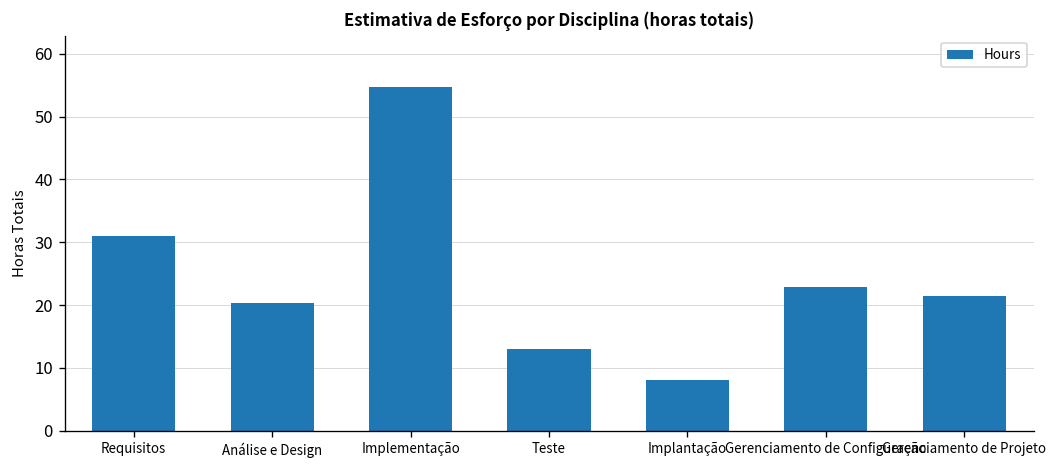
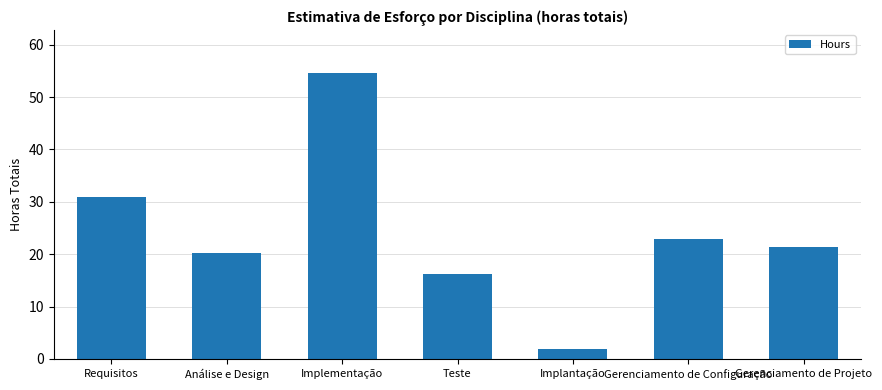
Teste: 13 -> 16
Implantação: 8 -> 2
